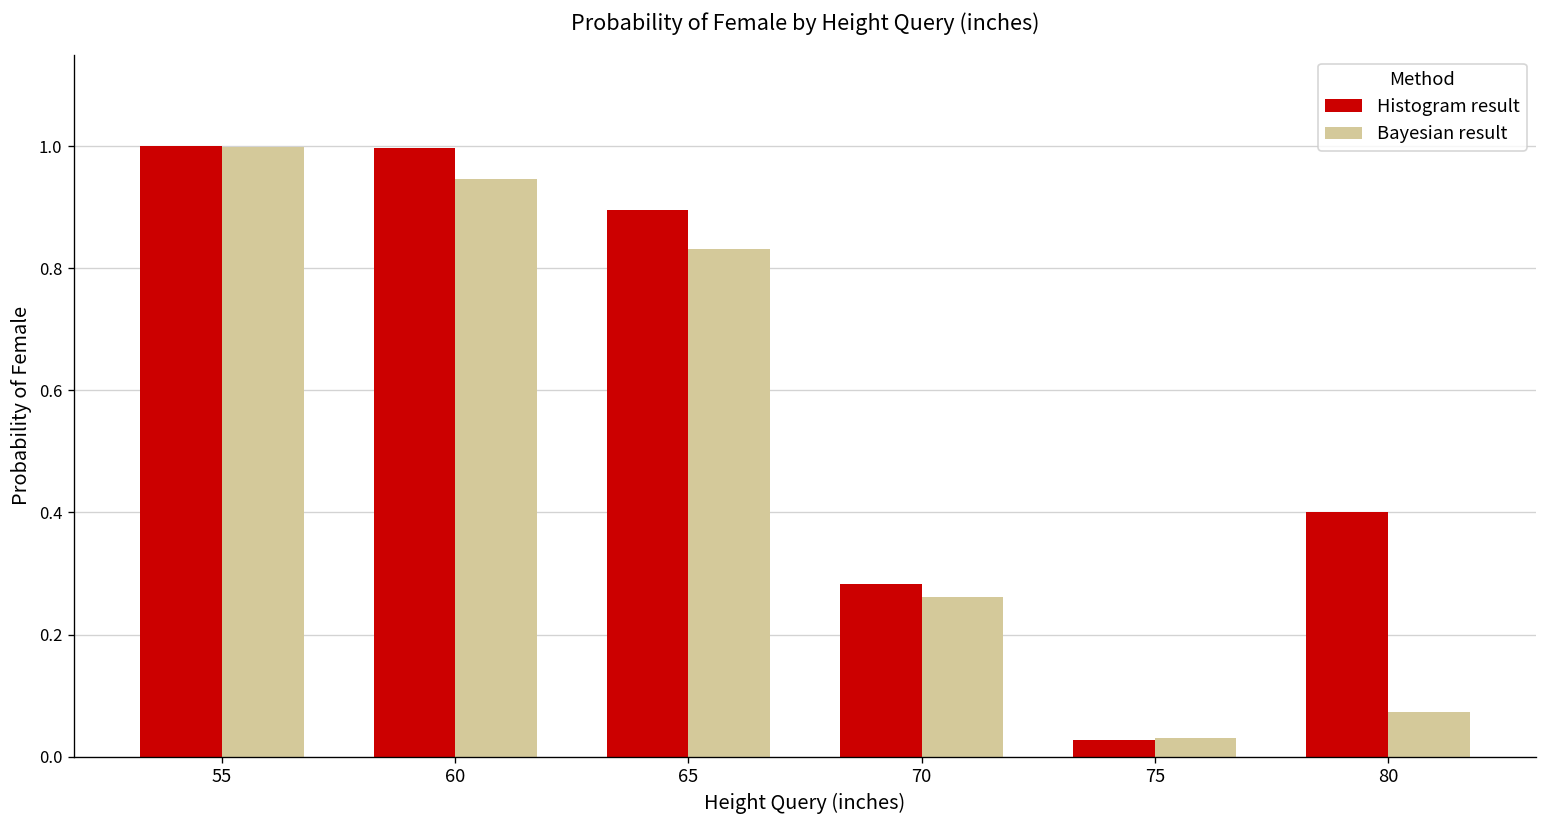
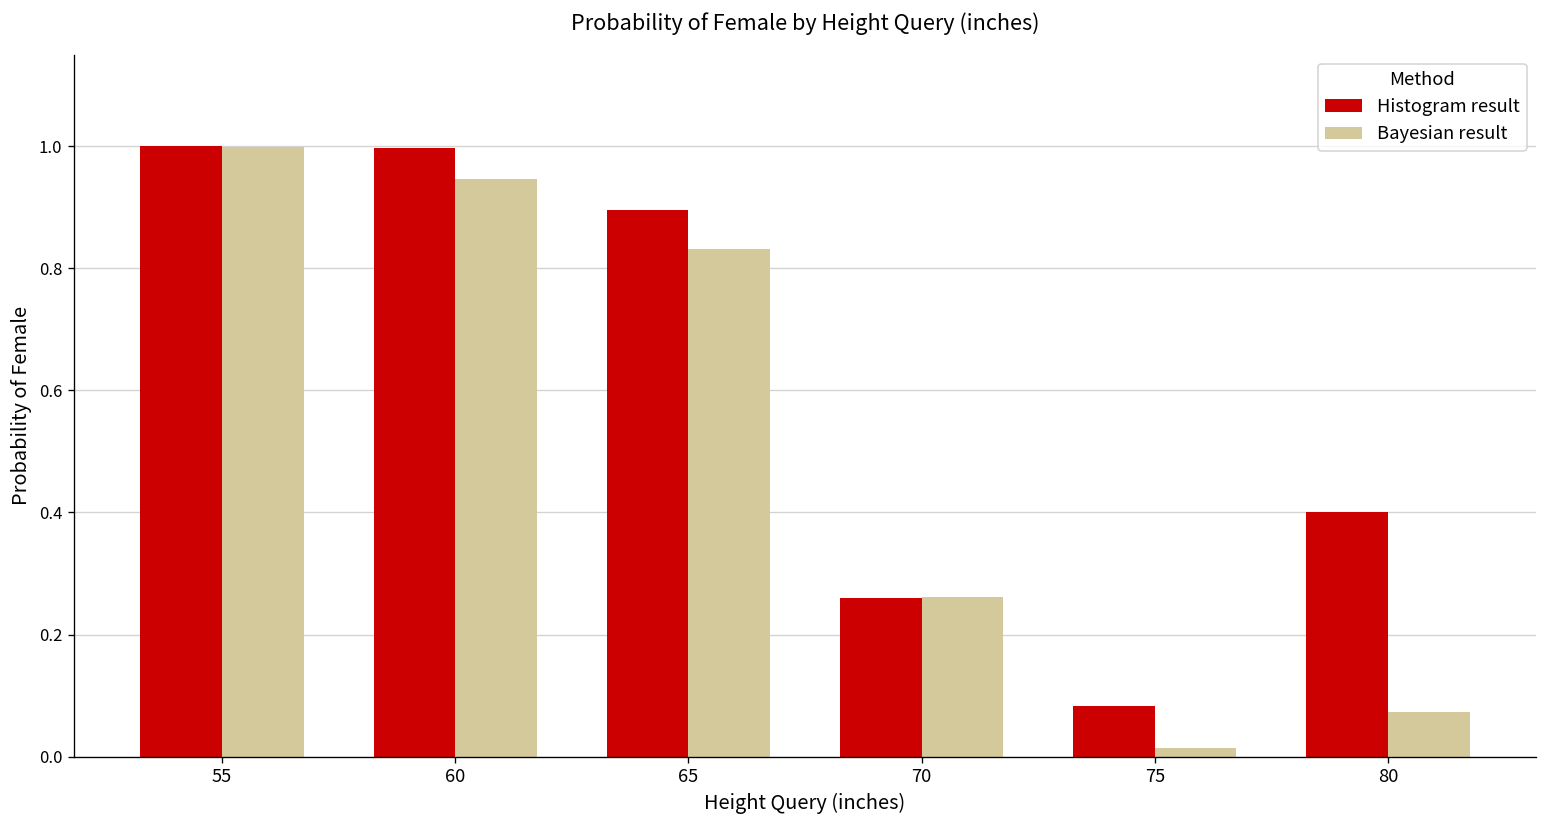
Histogram result, 70: 0.28 -> 0.26
Histogram result, 75: 0.03 -> 0.08
Bayesian result, 75: 0.03 -> 0.01
